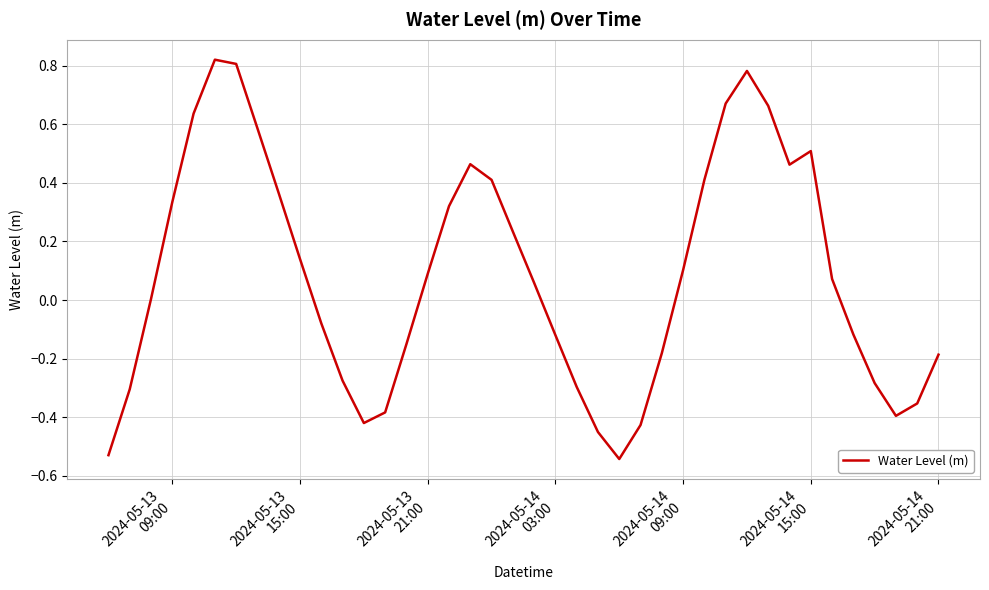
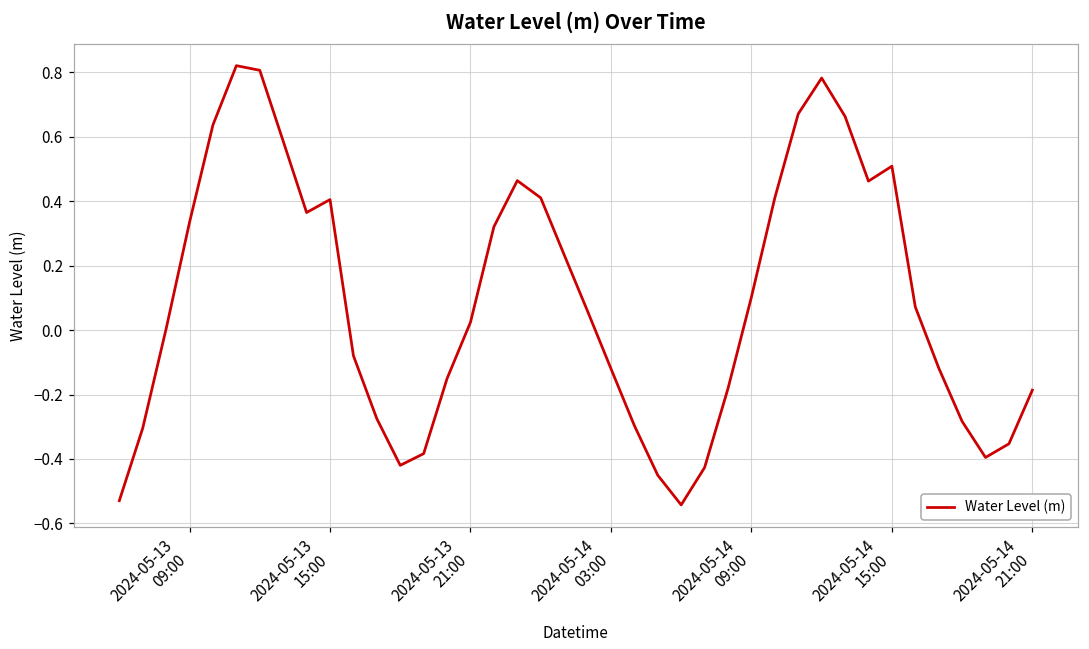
2024-05-13 15:00: 0.14 -> 0.40
2024-05-13 21:00: 0.09 -> 0.02
